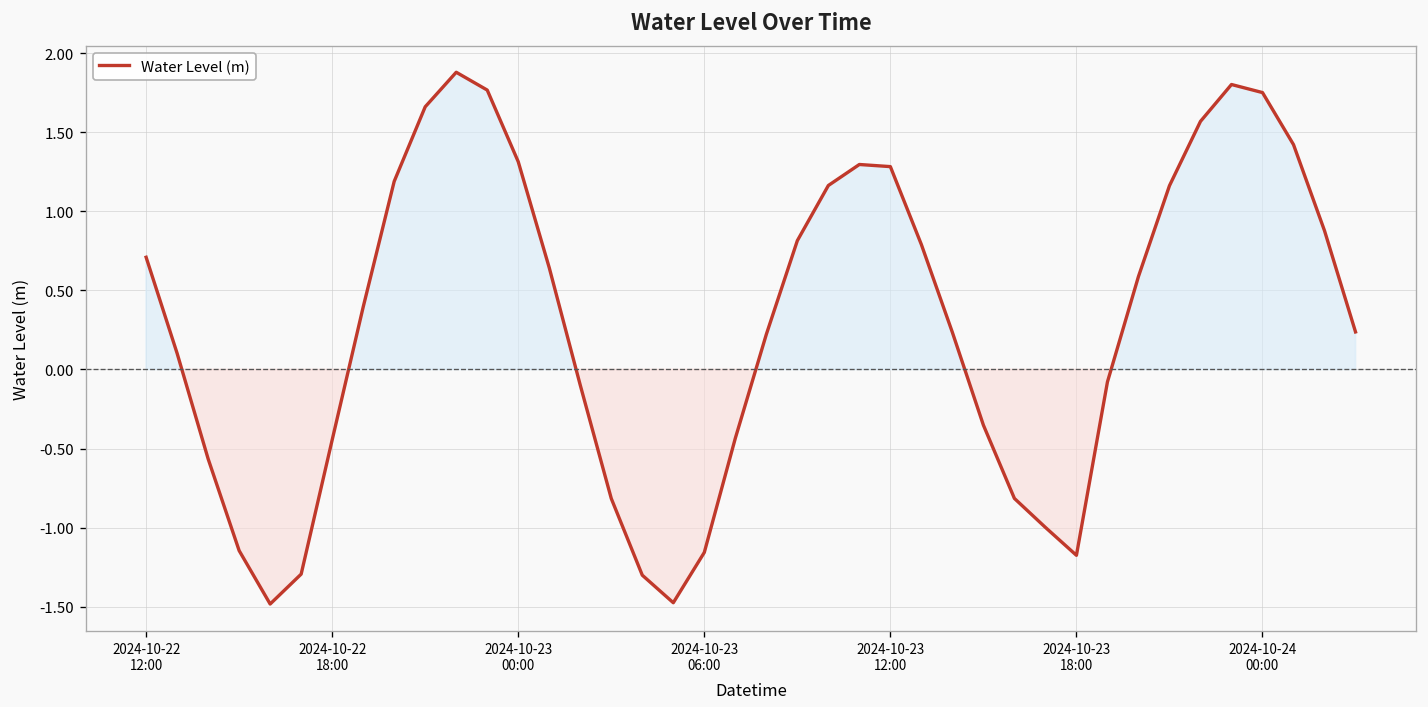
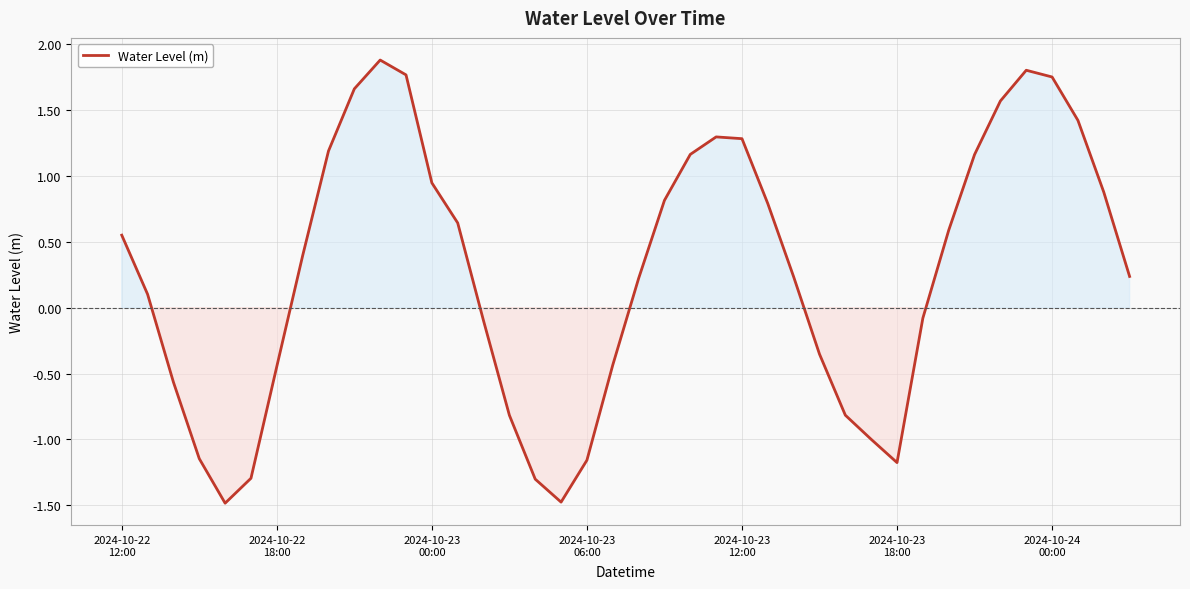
2024-10-22 12:00: 0.71 -> 0.55
2024-10-23 00:00: 1.31 -> 0.95
